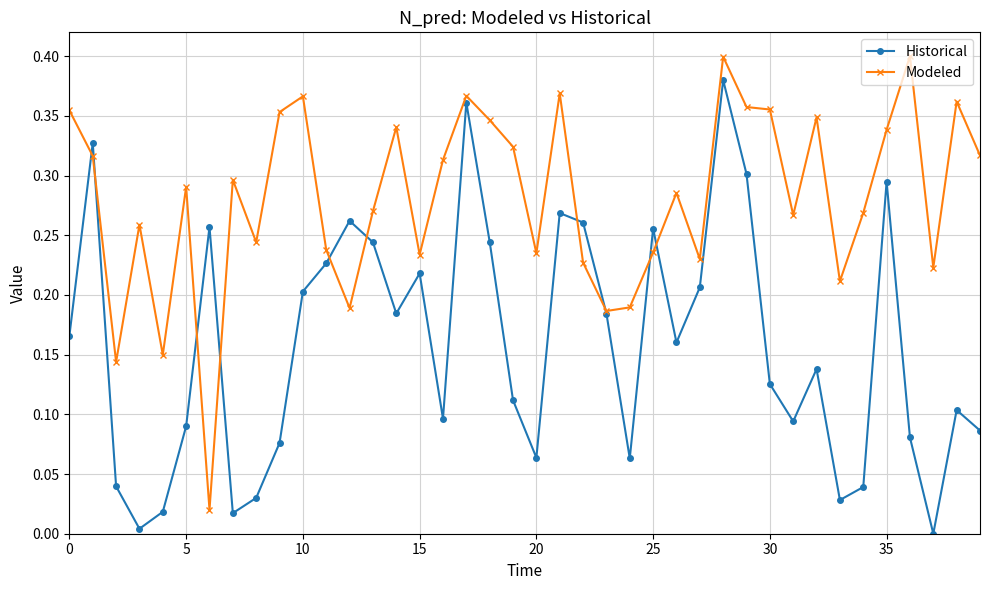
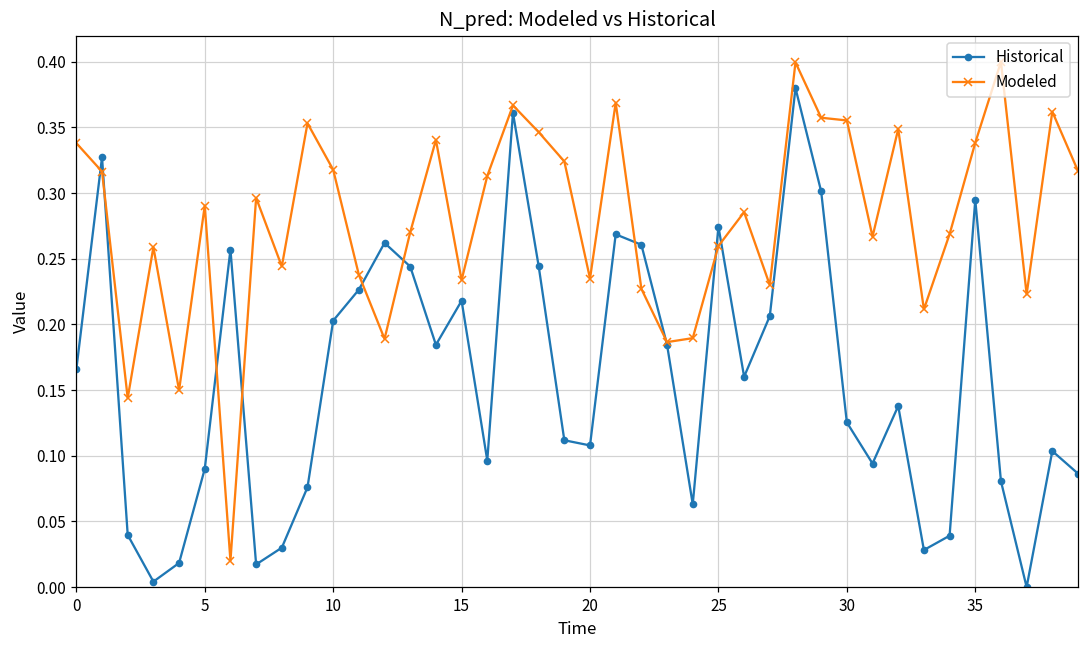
Modeled, 0: 0.355 -> 0.338
Modeled, 10: 0.366 -> 0.318
Historical, 20: 0.064 -> 0.108
Historical, 25: 0.256 -> 0.275
Modeled, 25: 0.236 -> 0.260
